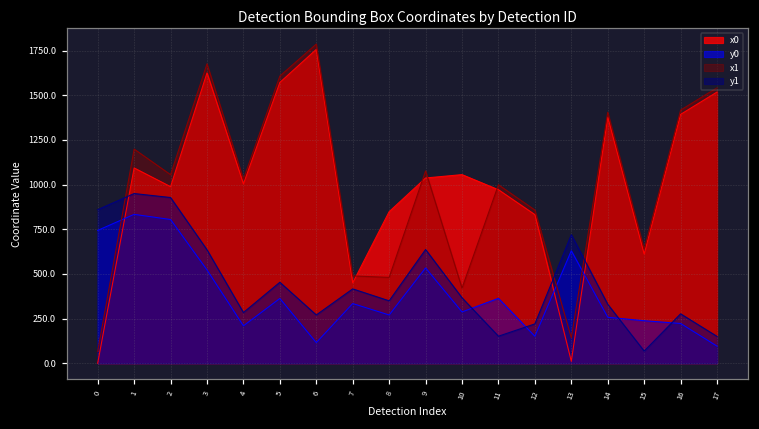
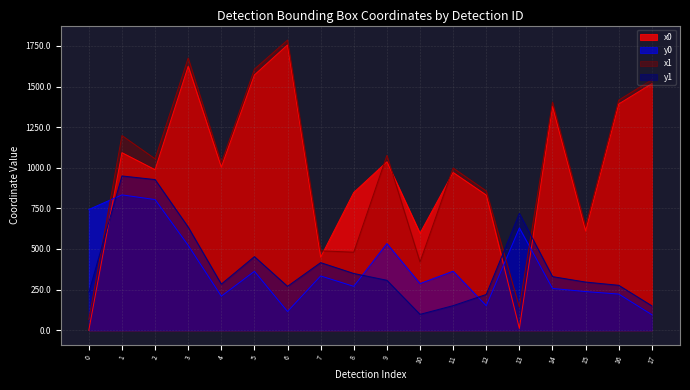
y1, 0: 860 -> 230
y1, 9: 640 -> 310
x0, 10: 1060 -> 600
y1, 10: 370 -> 100
y1, 15: 70 -> 300
